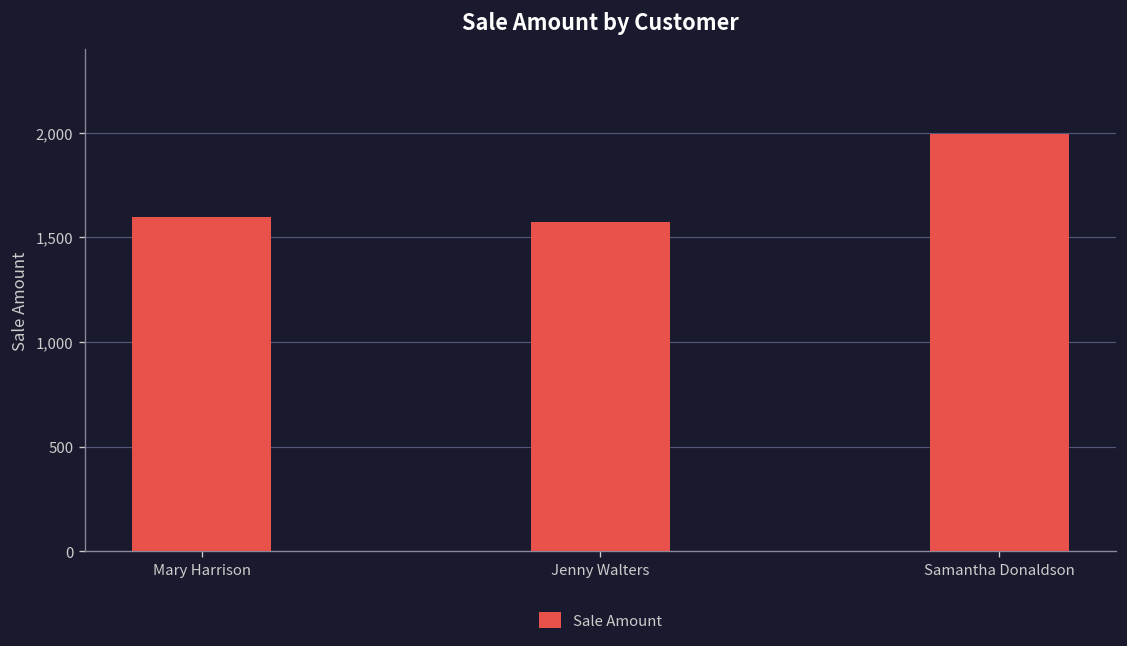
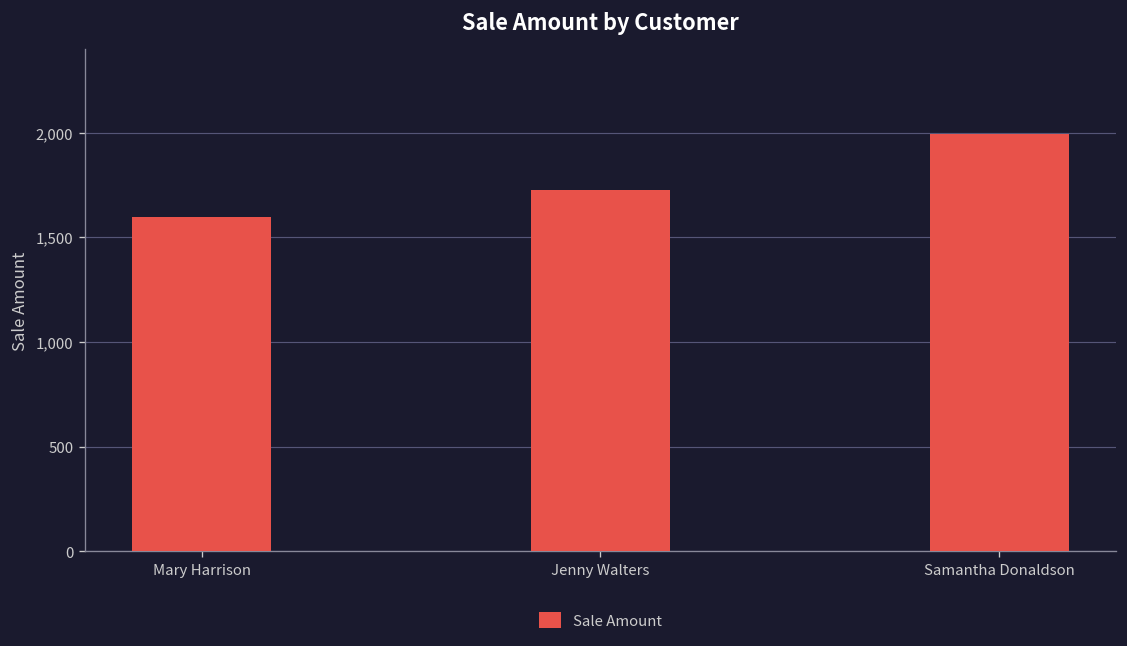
Jenny Walters: 1,580 -> 1,730
